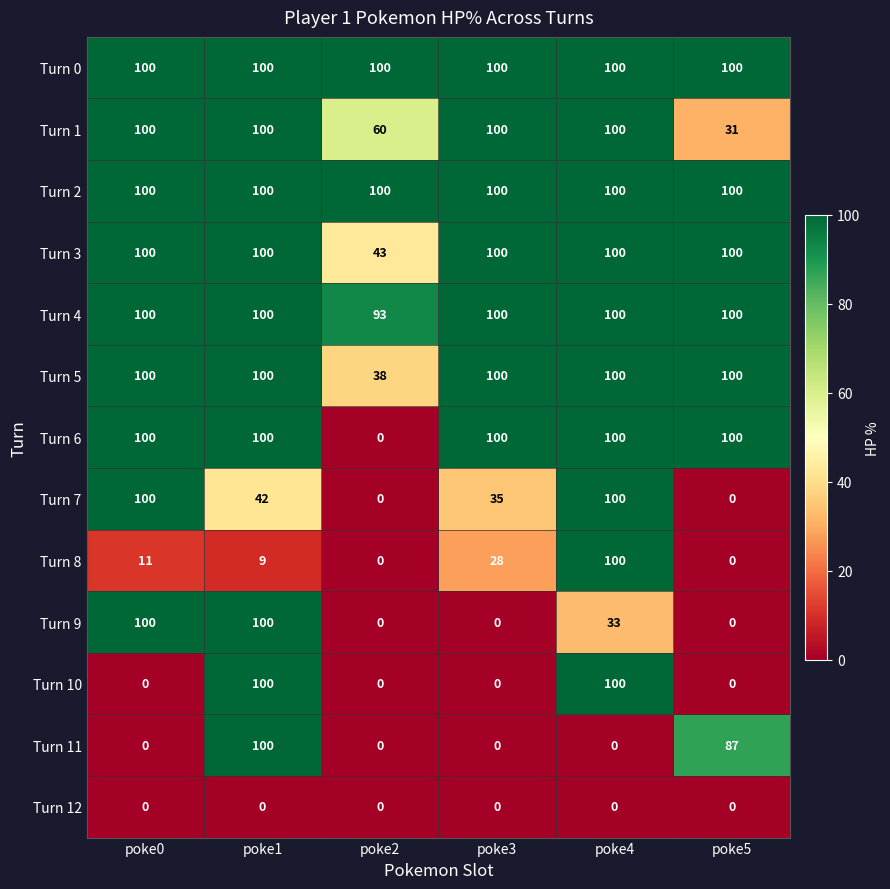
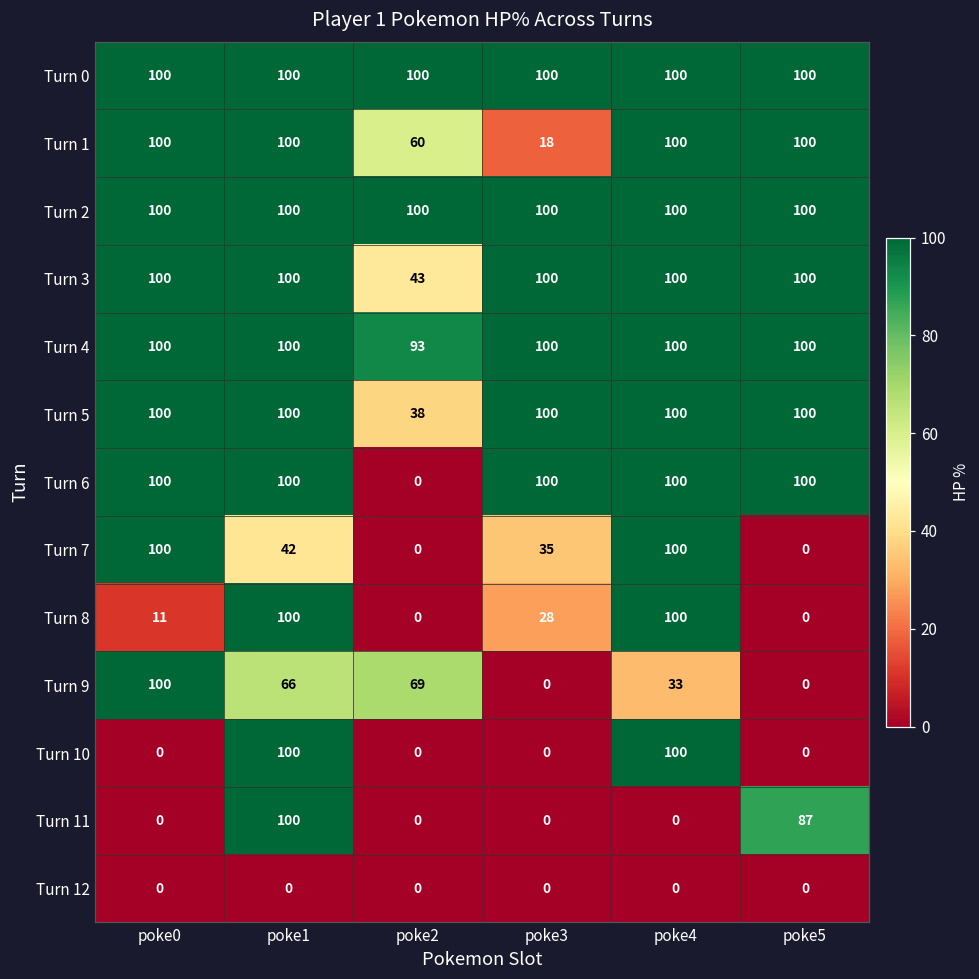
Turn 1, poke3: 100 -> 18
Turn 1, poke5: 31 -> 100
Turn 8, poke1: 9 -> 100
Turn 9, poke1: 100 -> 66
Turn 9, poke2: 0 -> 69
